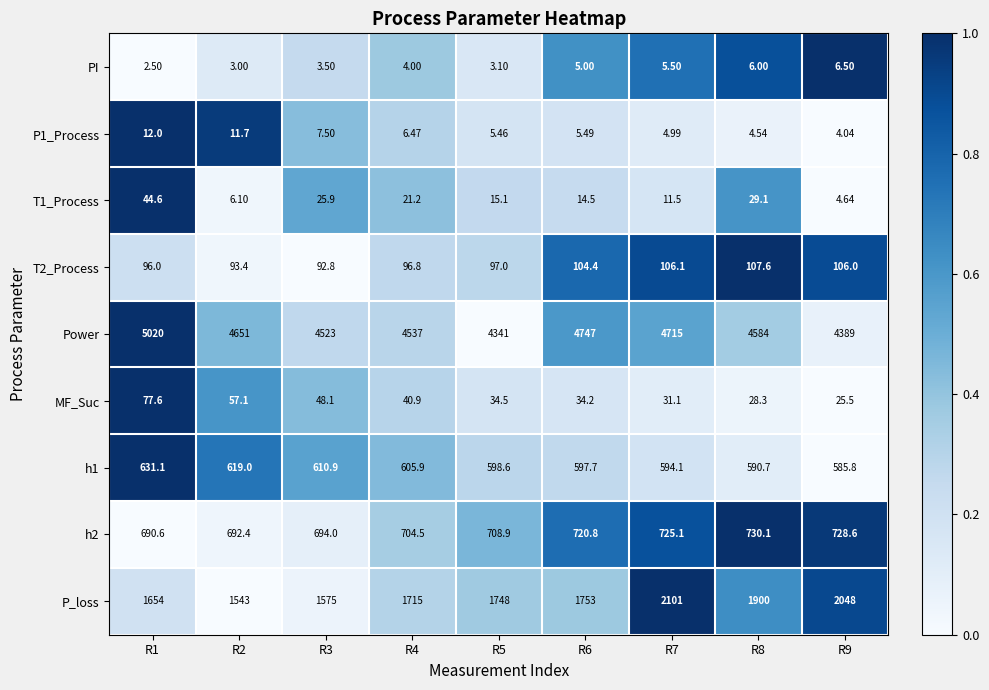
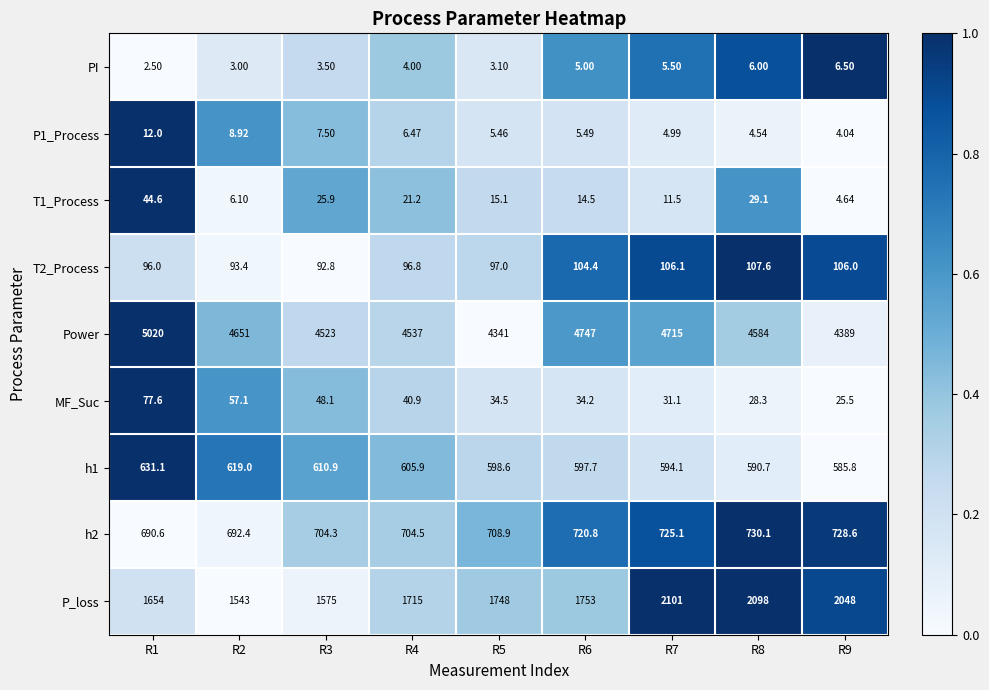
P1_Process, R2: 11.7 -> 8.92
h2, R3: 694.0 -> 704.3
P_loss, R8: 1900 -> 2098
